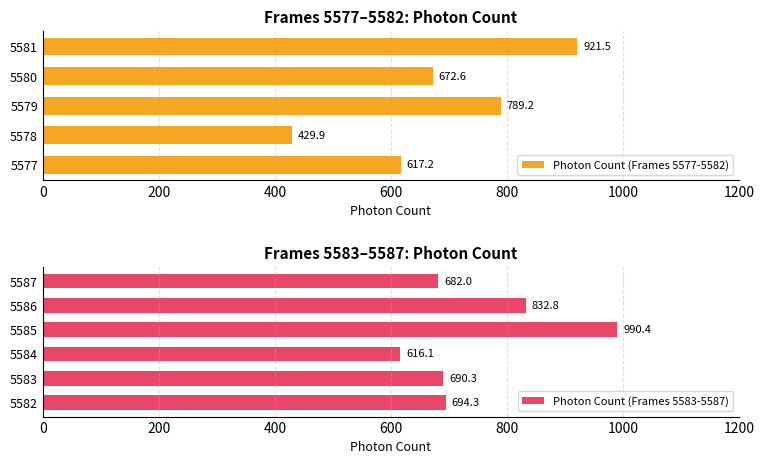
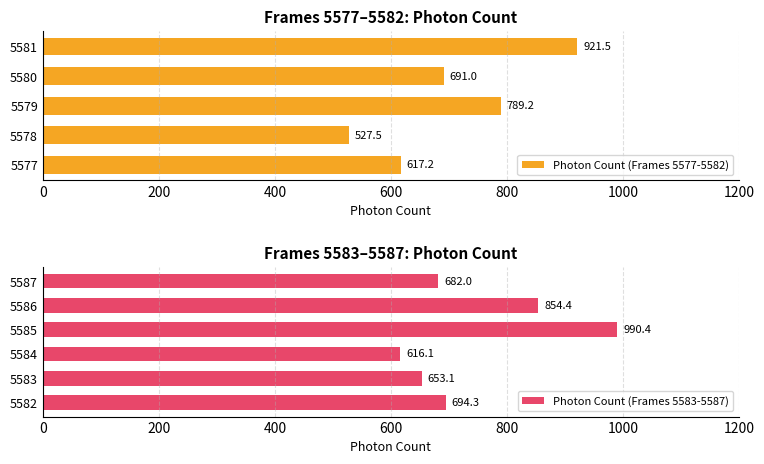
Frames 5577–5582: Photon Count, 5580: 672.6 -> 691.0
Frames 5577–5582: Photon Count, 5578: 429.9 -> 527.5
Frames 5583–5587: Photon Count, 5586: 832.8 -> 854.4
Frames 5583–5587: Photon Count, 5583: 690.3 -> 653.1
